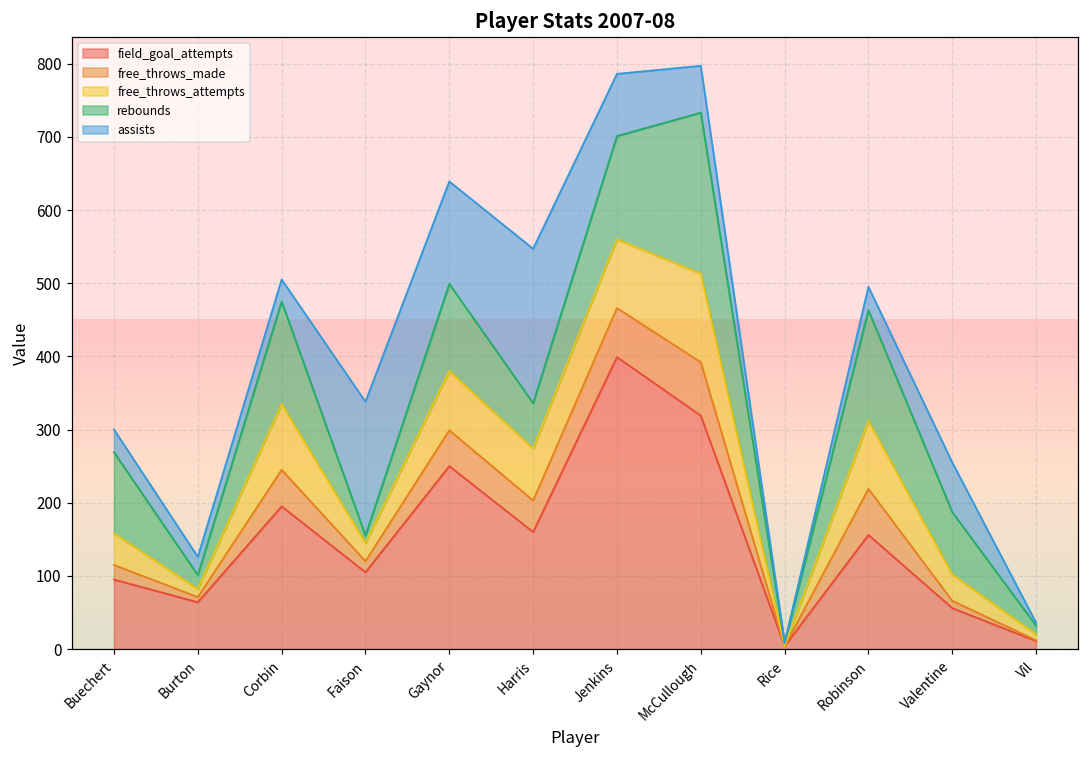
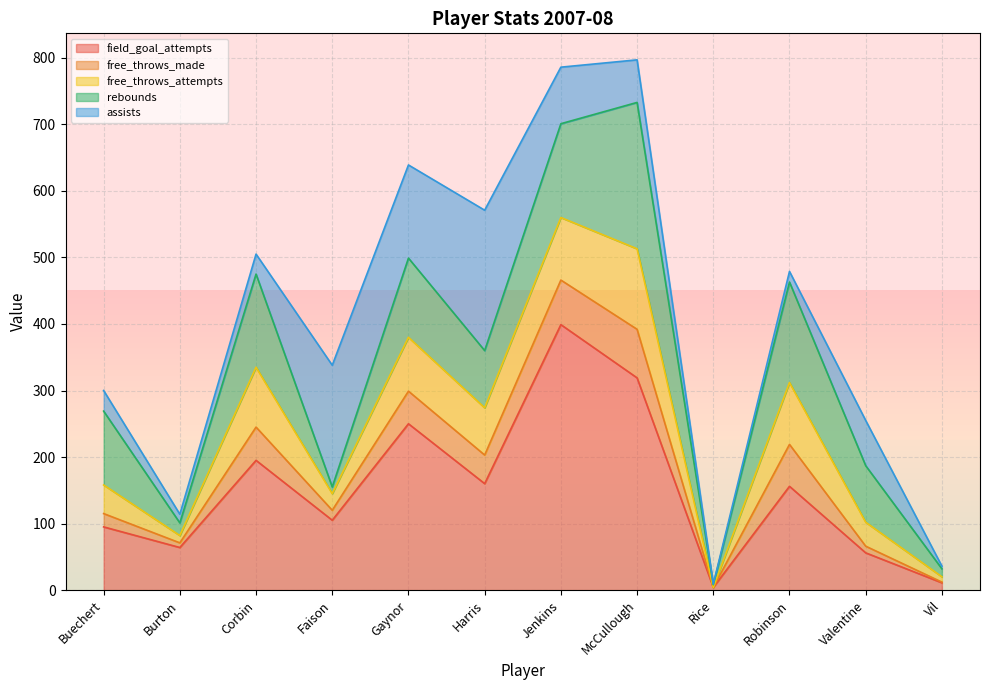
assists, Burton: 30 -> 10
rebounds, Harris: 60 -> 90
assists, Robinson: 30 -> 20
